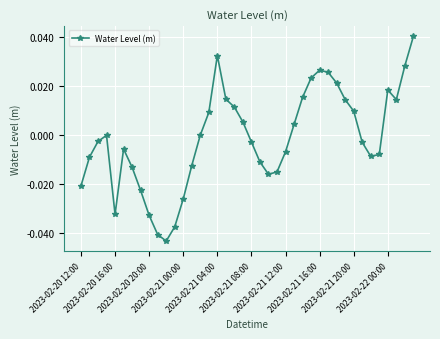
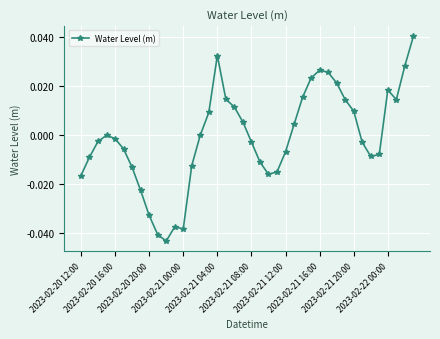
2023-02-20 12:00: -0.021 -> -0.017
2023-02-20 16:00: -0.032 -> -0.002
2023-02-21 00:00: -0.026 -> -0.038
